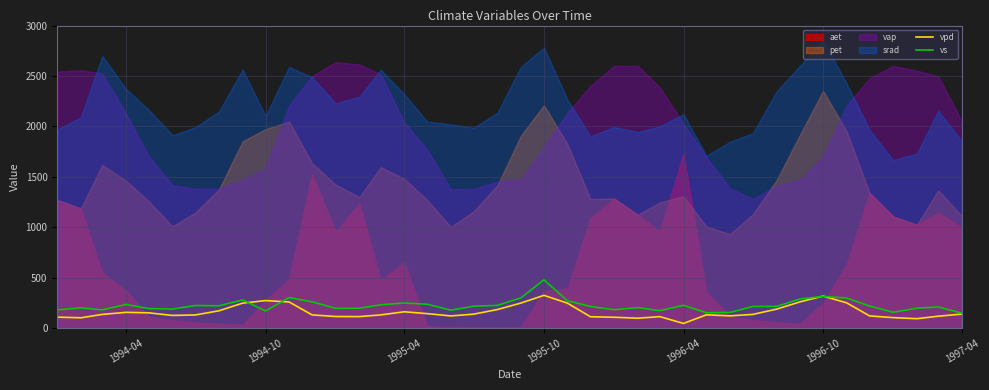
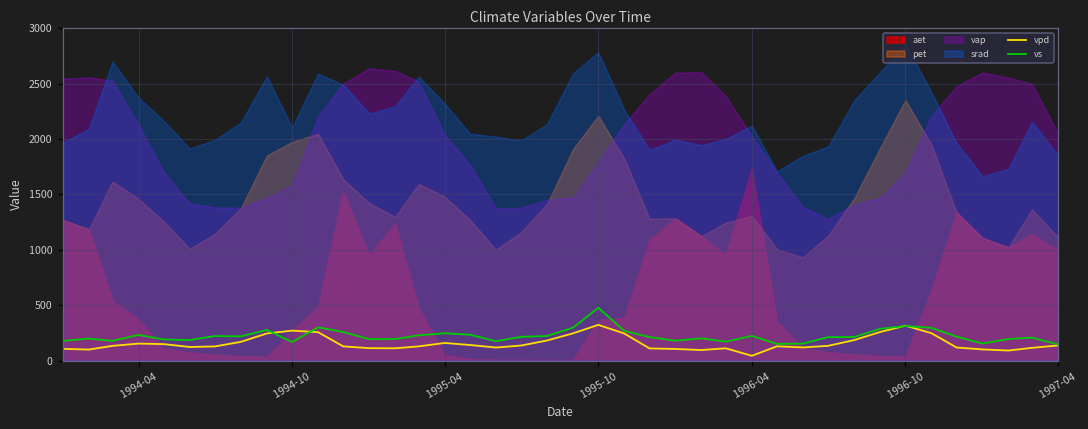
aet, 1995-04: 650 -> 50
aet, 1996-10: 250 -> 40
